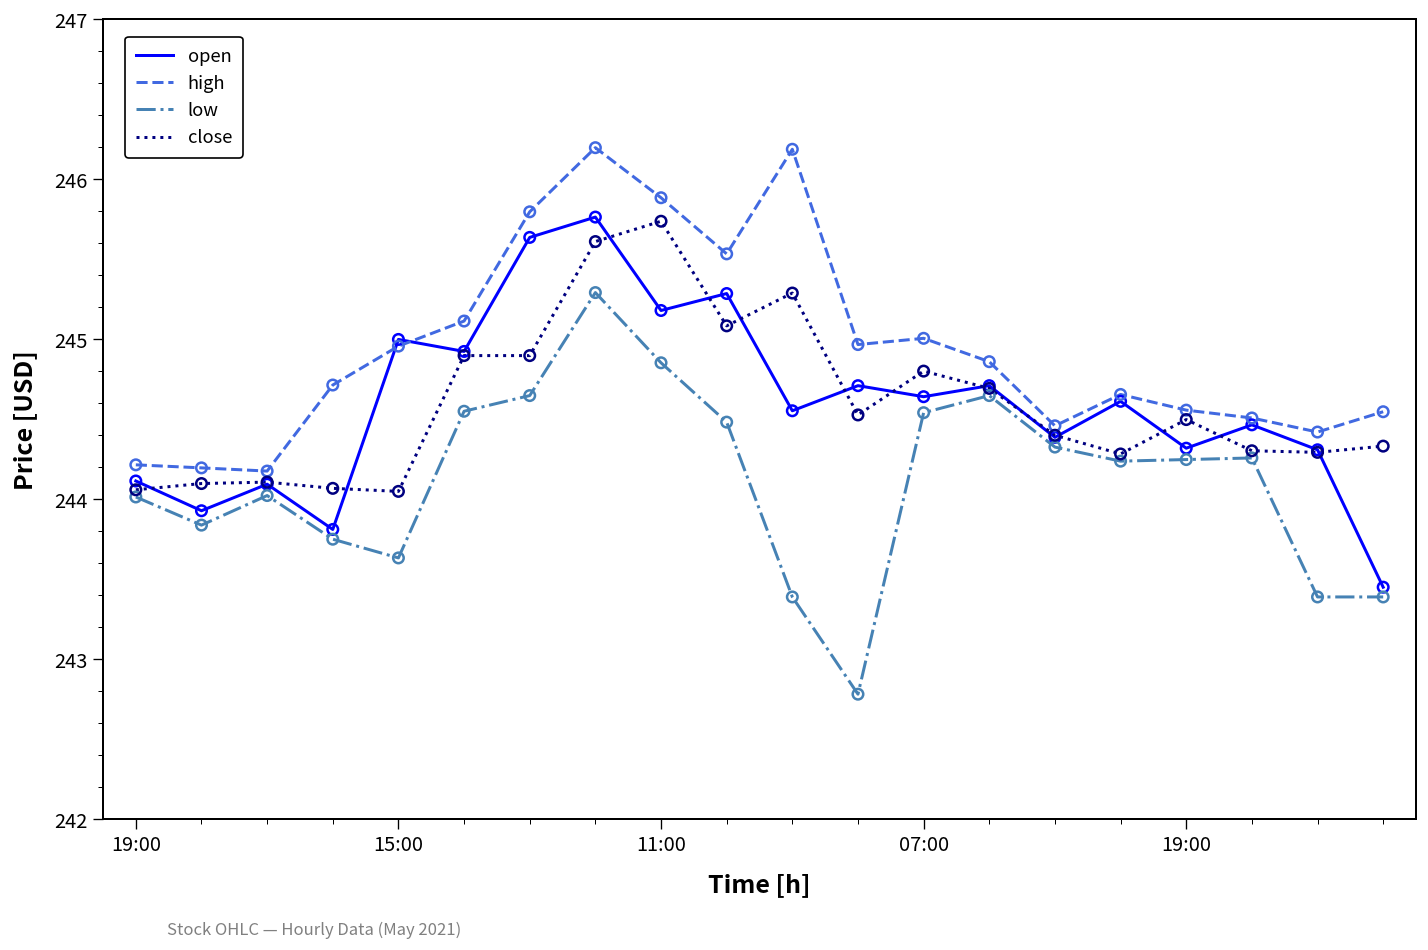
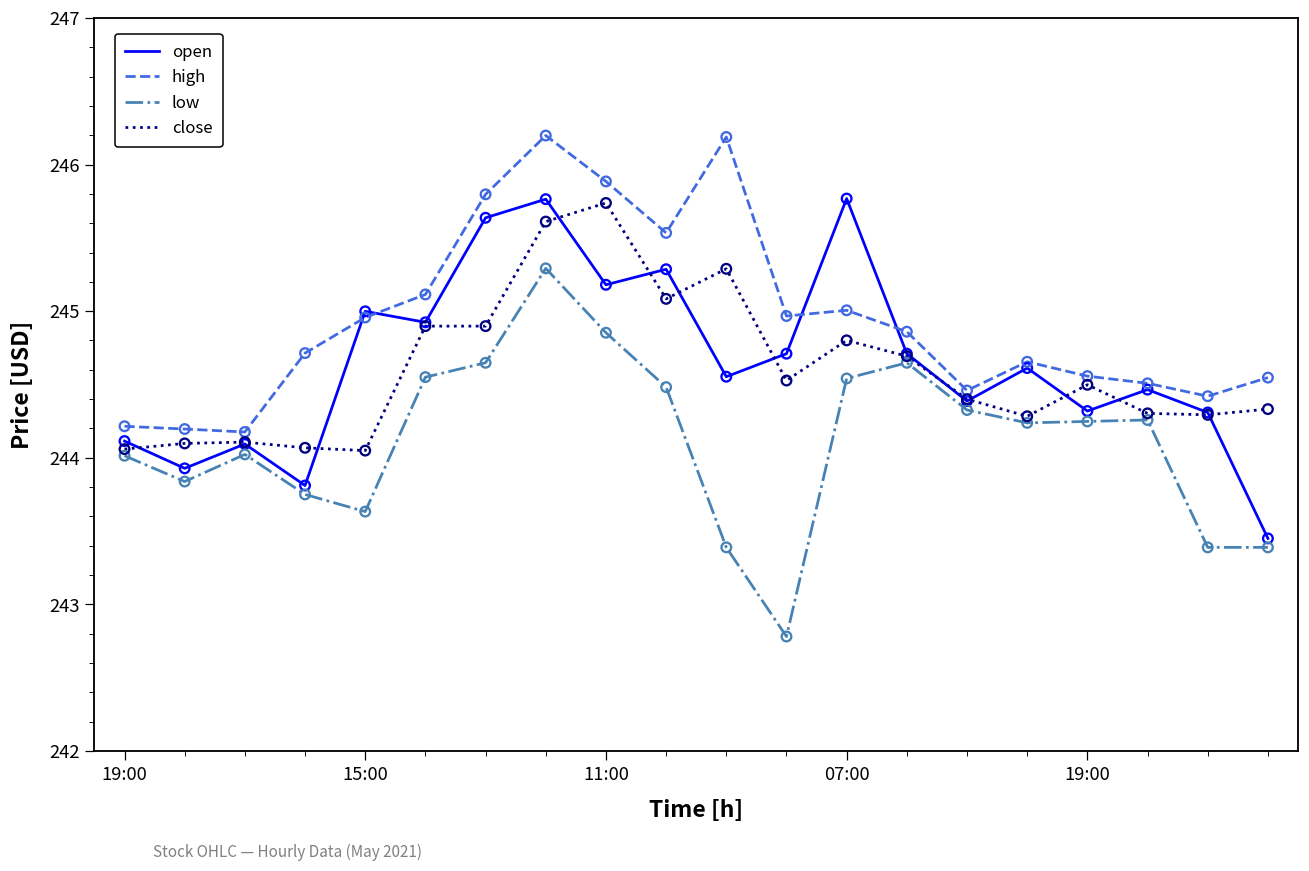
open, 07:00: 244.64 -> 245.77
